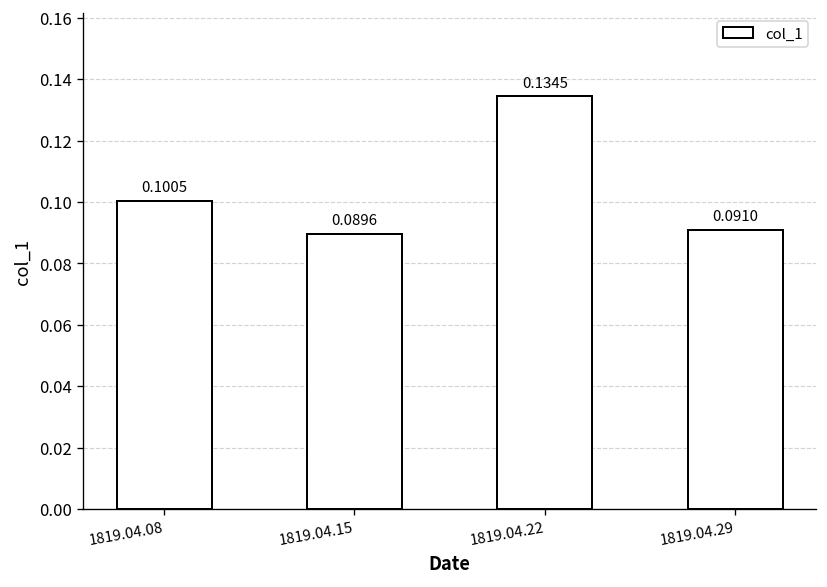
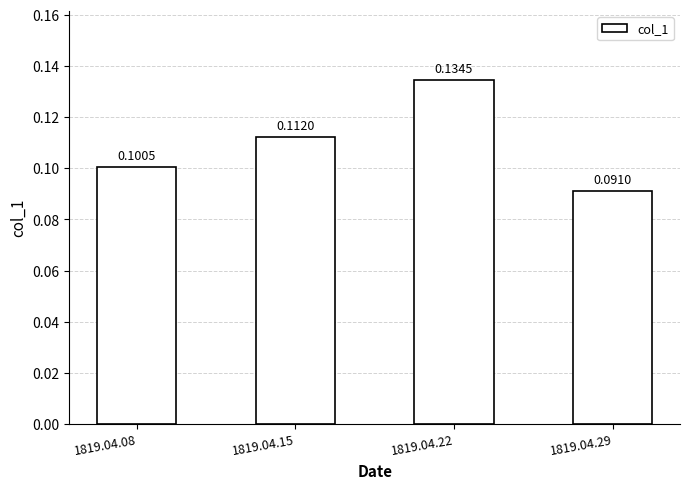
1819.04.15: 0.0896 -> 0.1120
